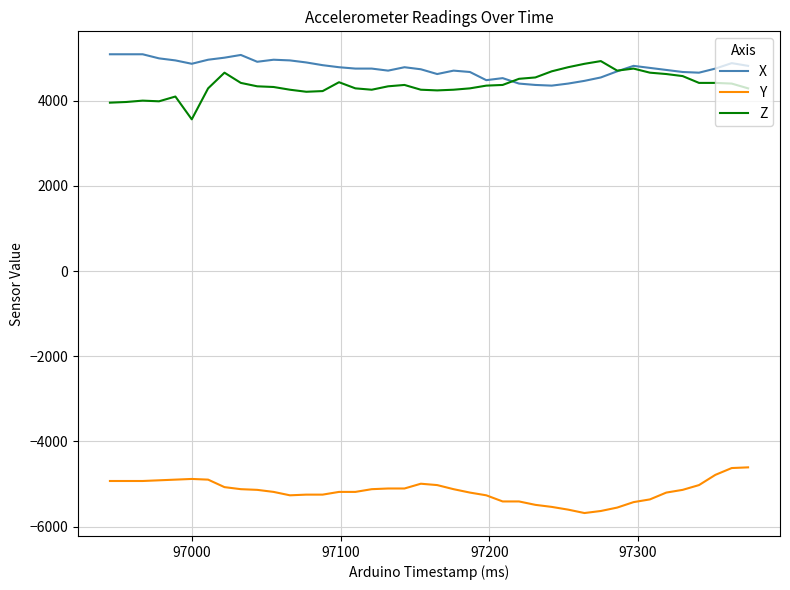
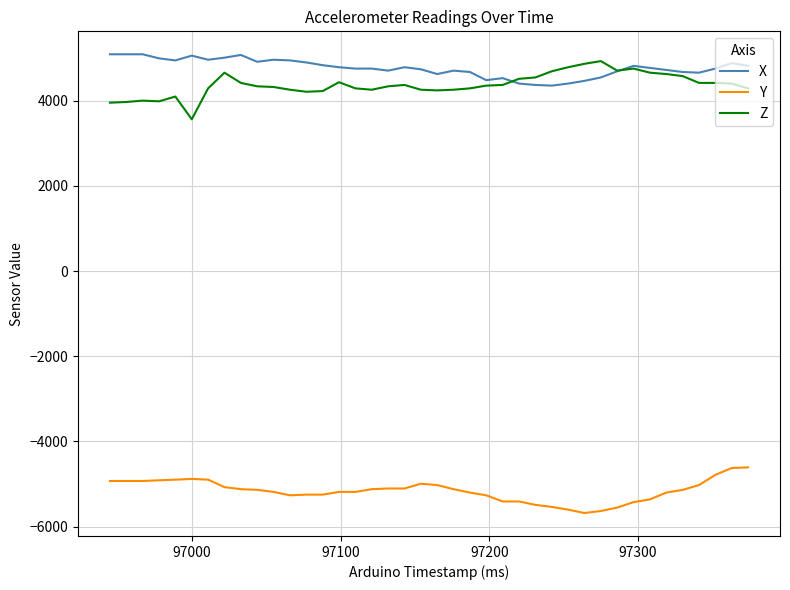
X, 97000: 4900 -> 5100
